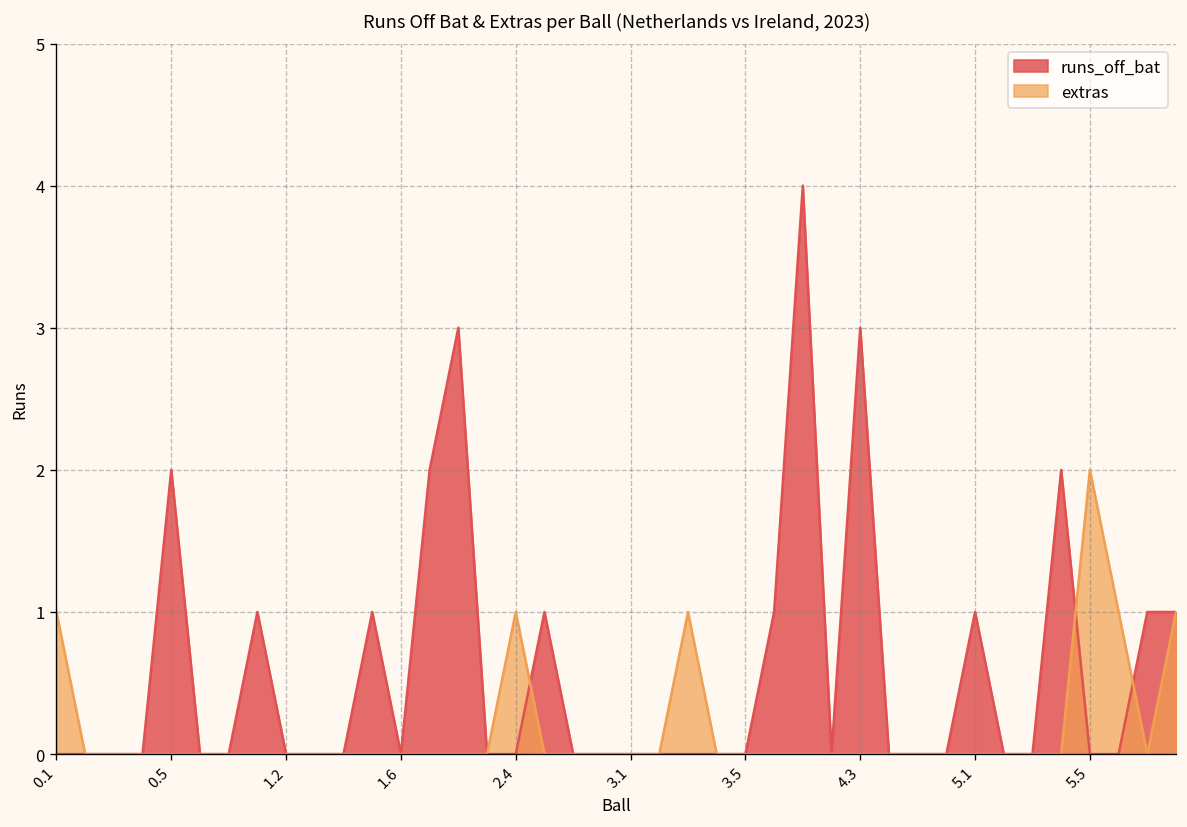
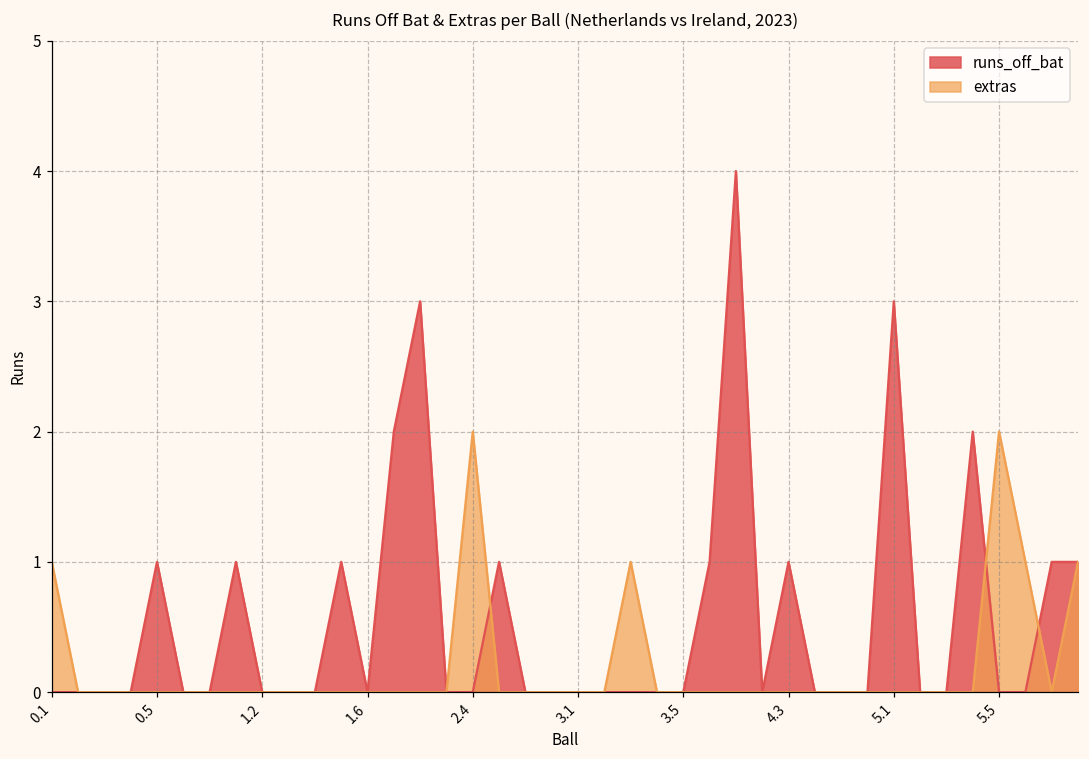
runs_off_bat, 0.5: 2 -> 1
extras, 2.4: 1 -> 2
runs_off_bat, 4.3: 3 -> 1
runs_off_bat, 5.1: 1 -> 3
